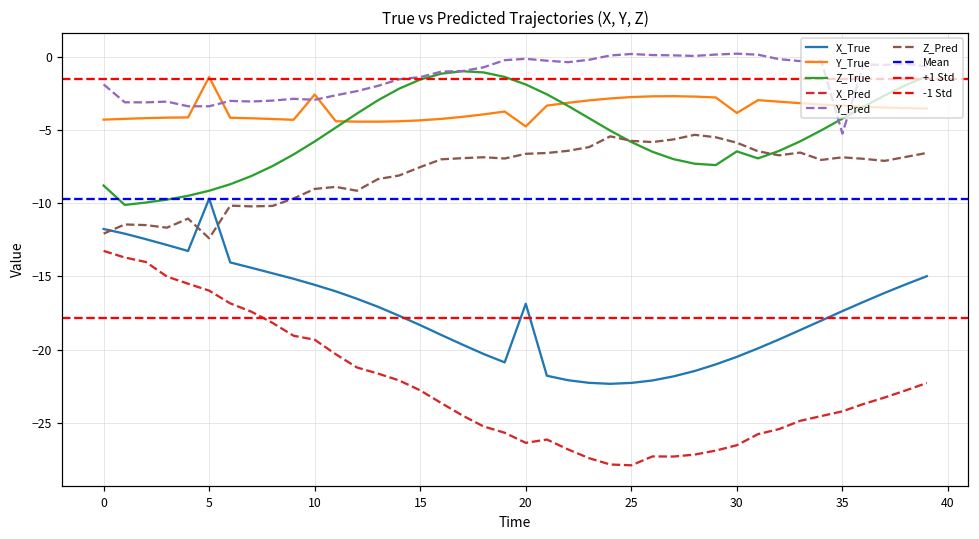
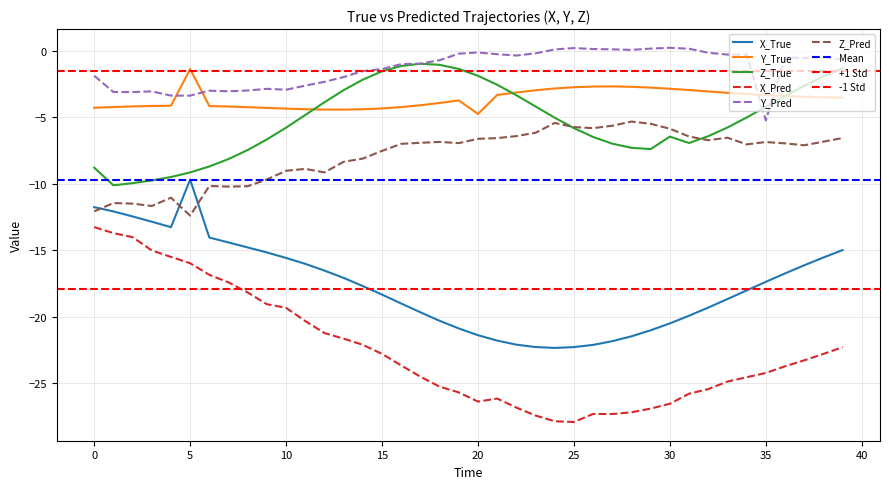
Y_True, 10: -2.6 -> -4.3
X_True, 20: -16.9 -> -21.4
Y_True, 30: -3.8 -> -2.8
